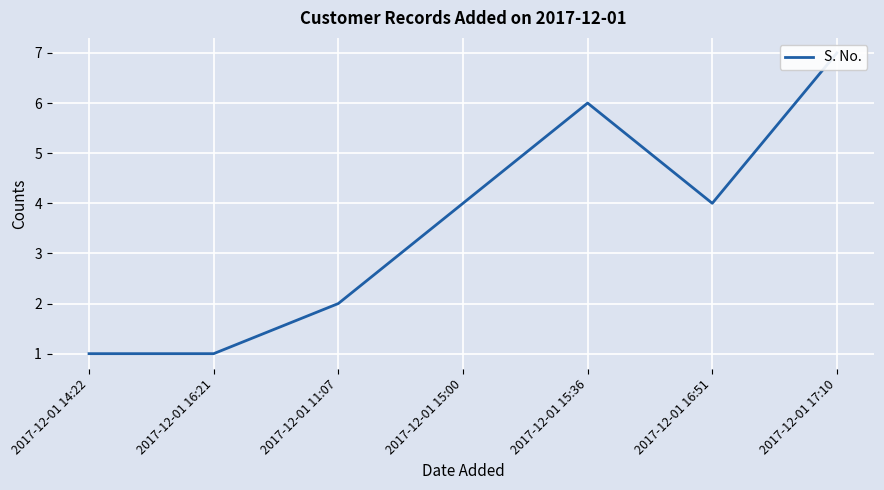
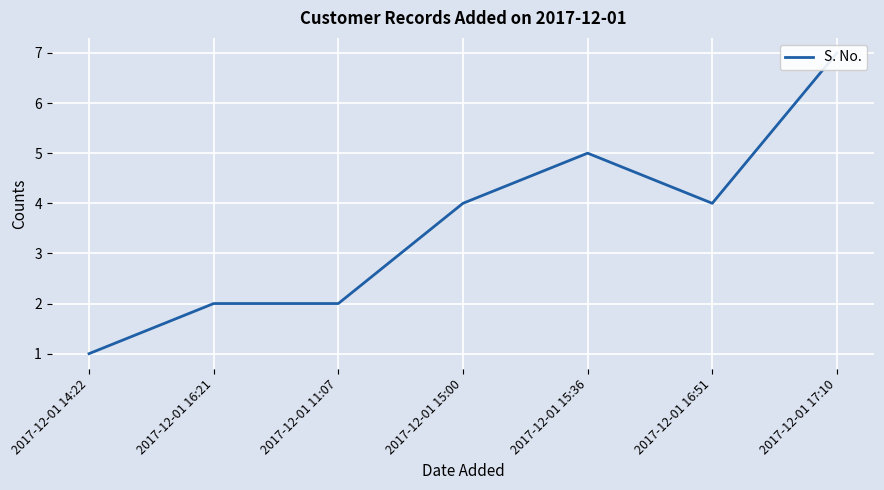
2017-12-01 16:21: 1 -> 2
2017-12-01 15:36: 6 -> 5
